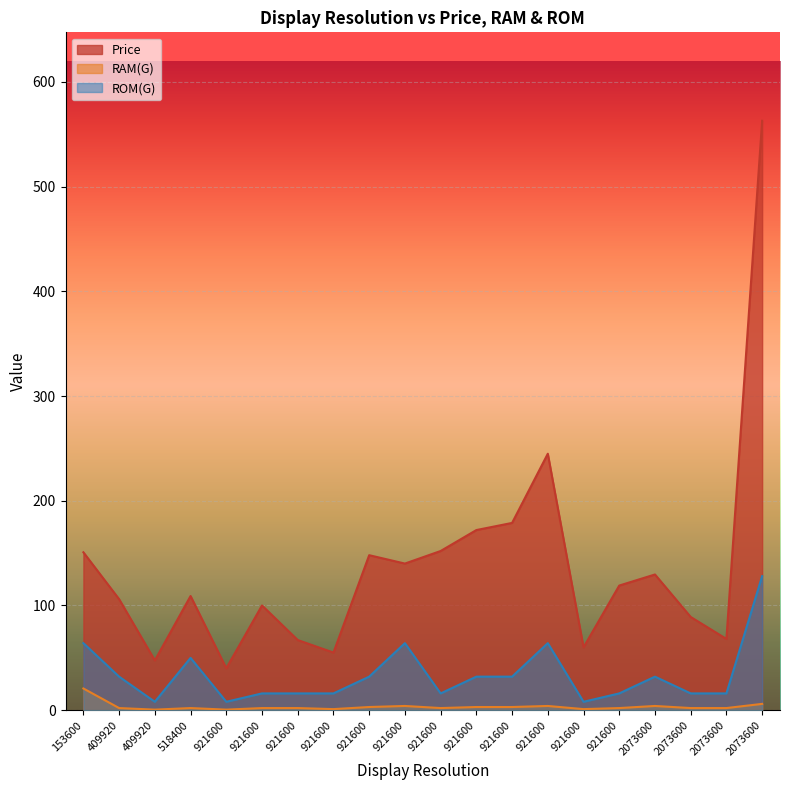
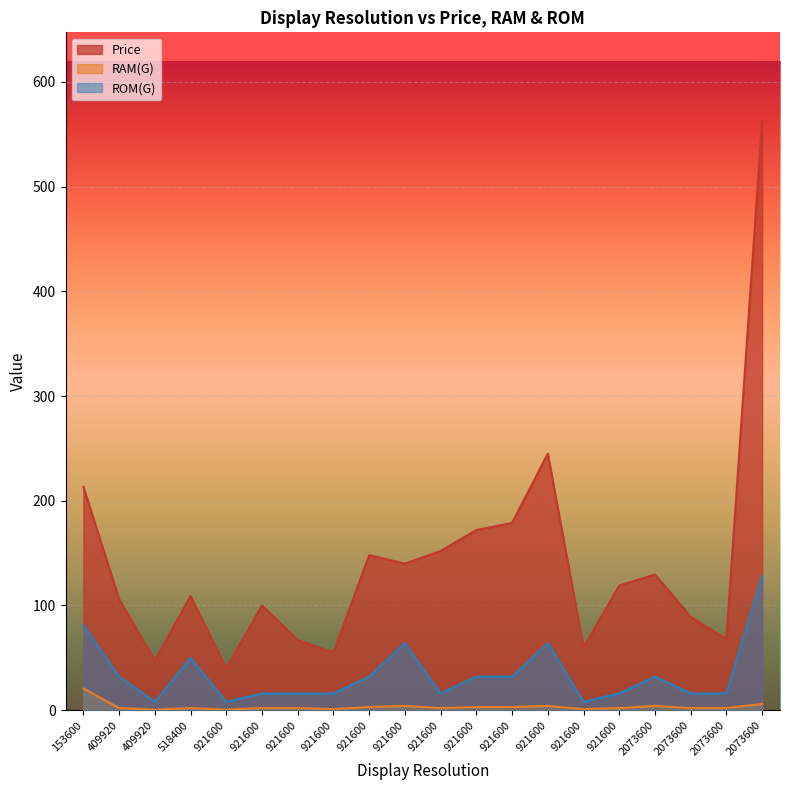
Price, 153600: 151 -> 213
ROM(G), 153600: 64 -> 81
